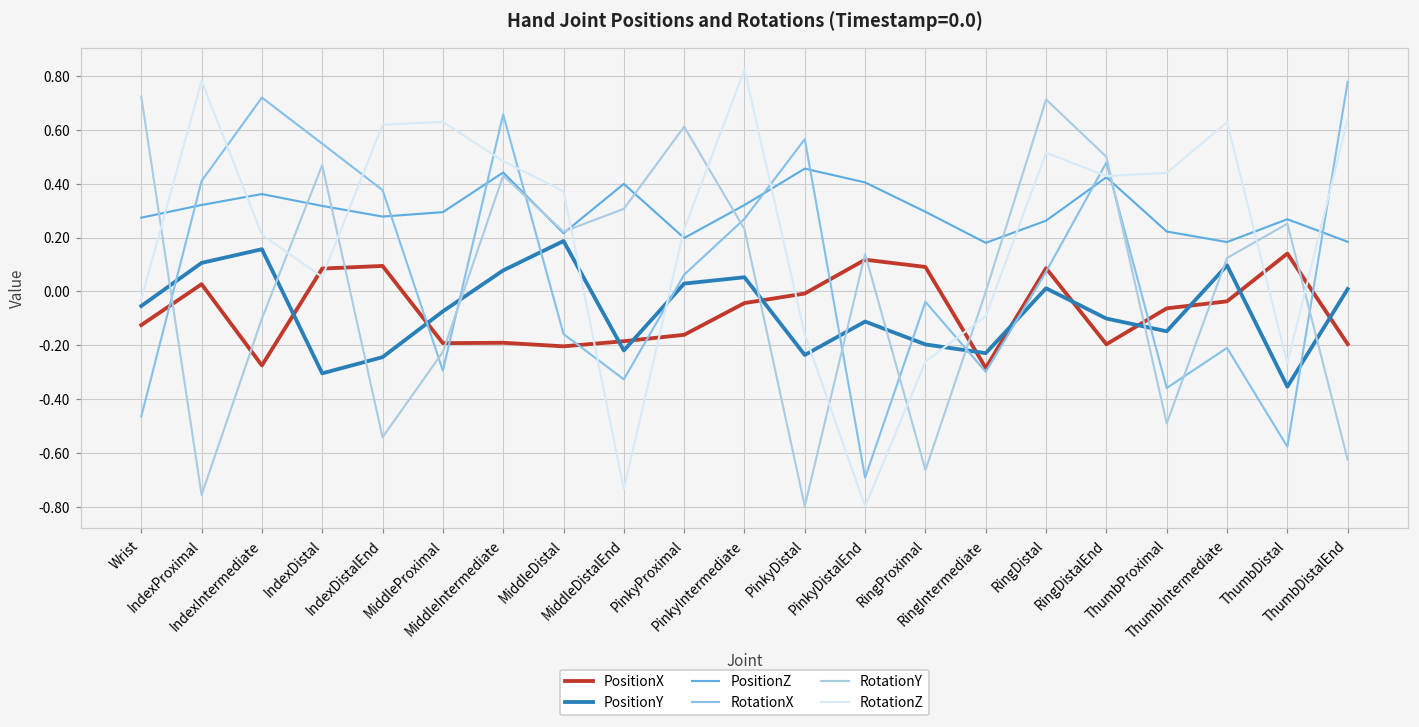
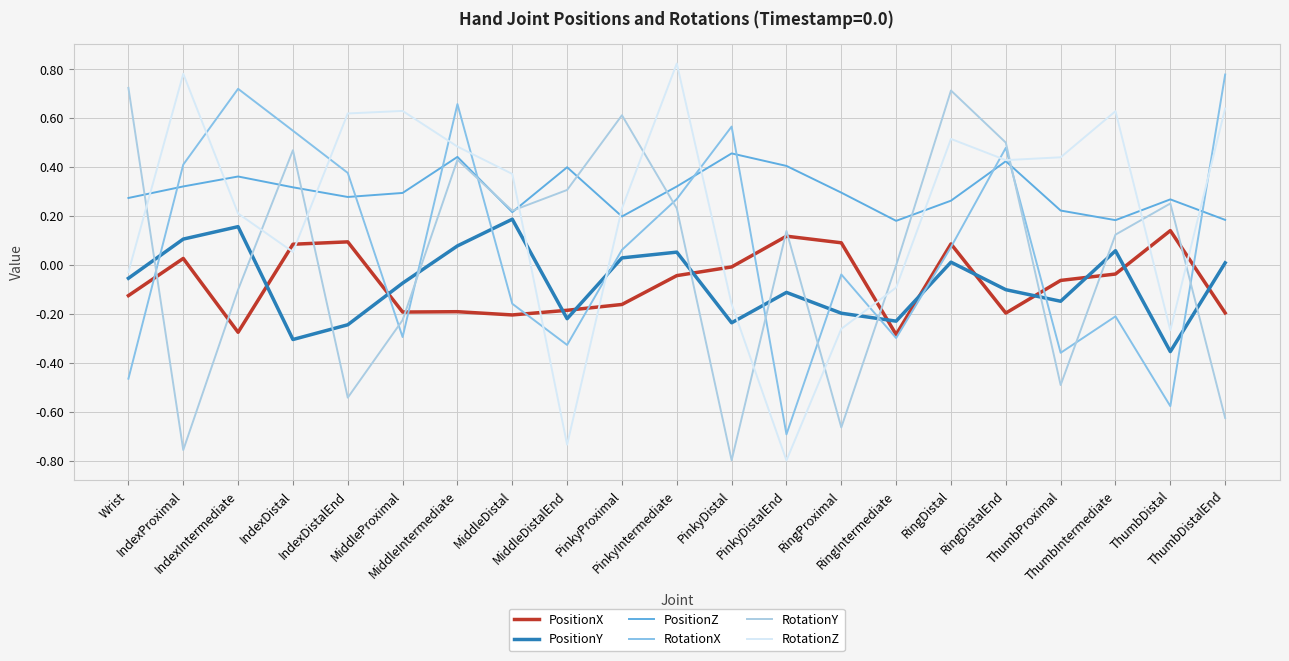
PositionY, ThumbIntermediate: 0.10 -> 0.06
